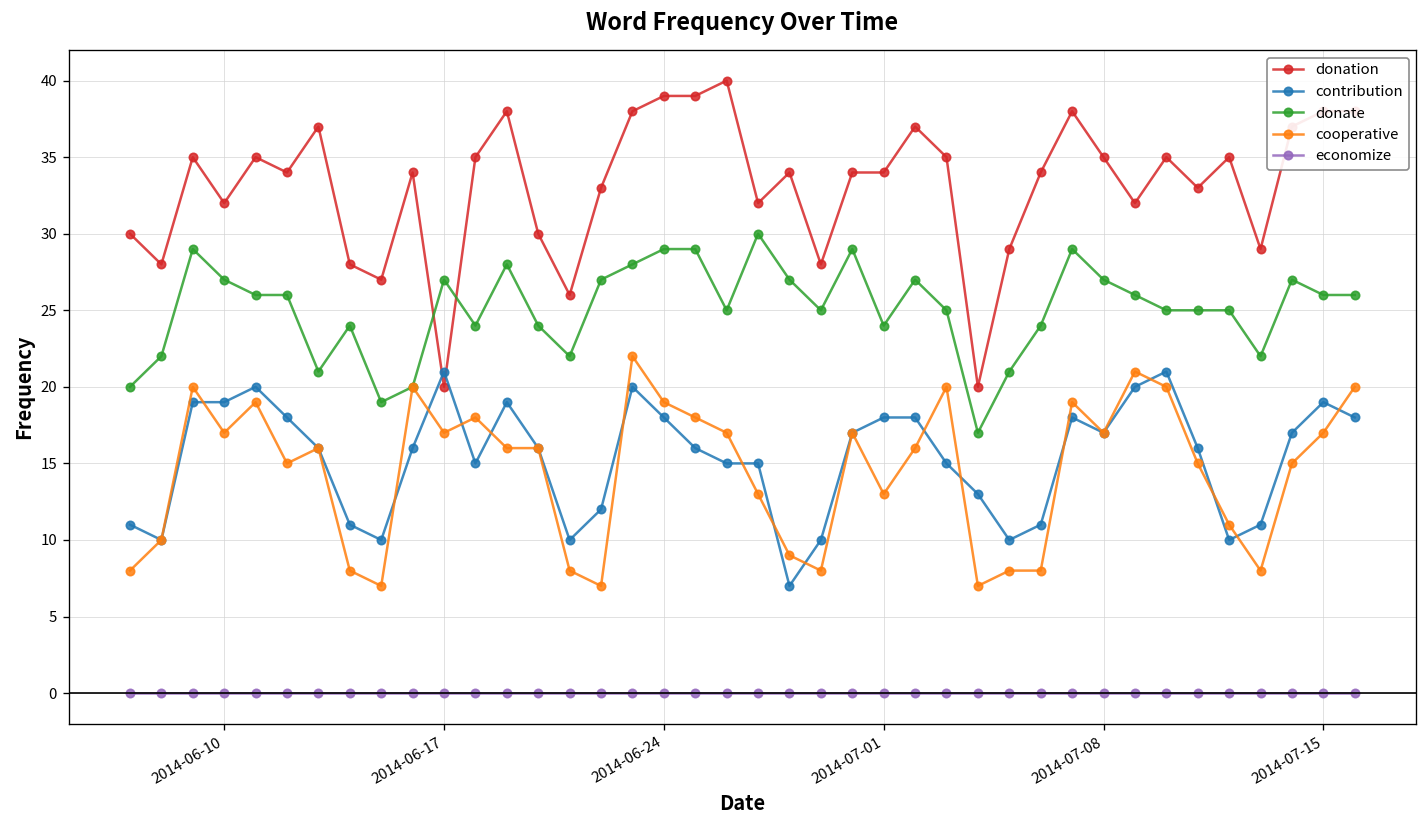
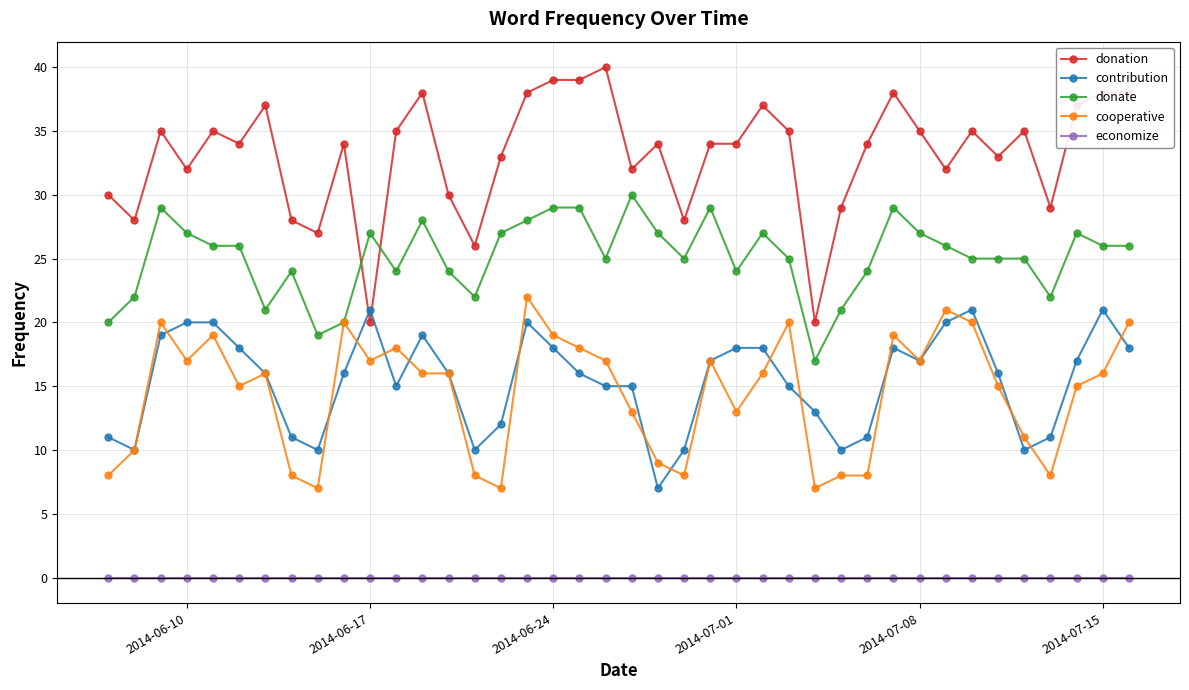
contribution, 2014-06-10: 19 -> 20
contribution, 2014-07-15: 19 -> 21
cooperative, 2014-07-15: 17 -> 16
